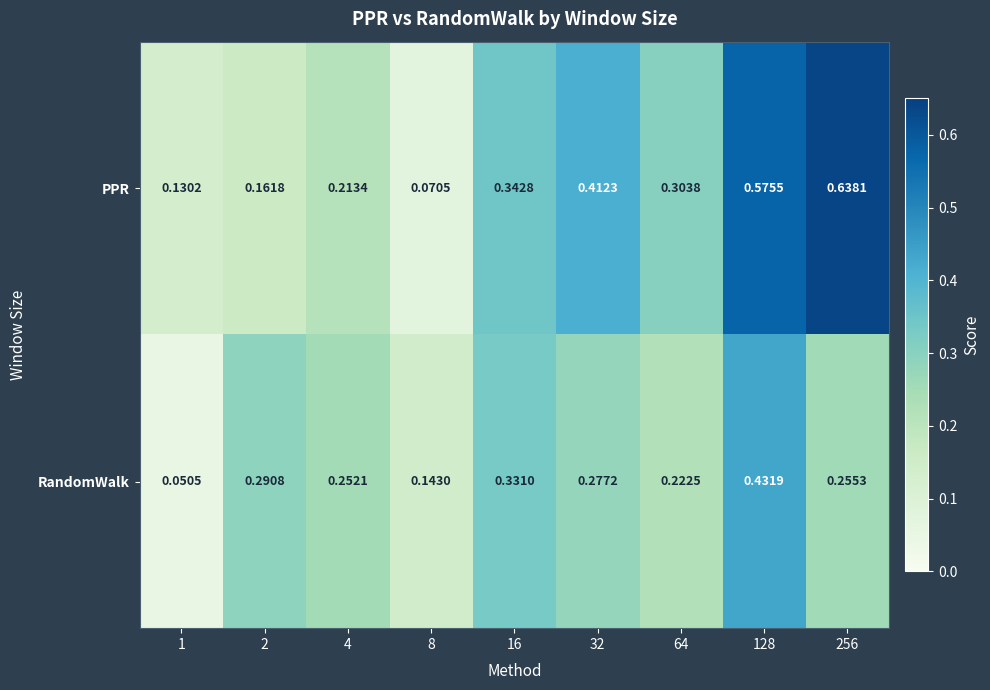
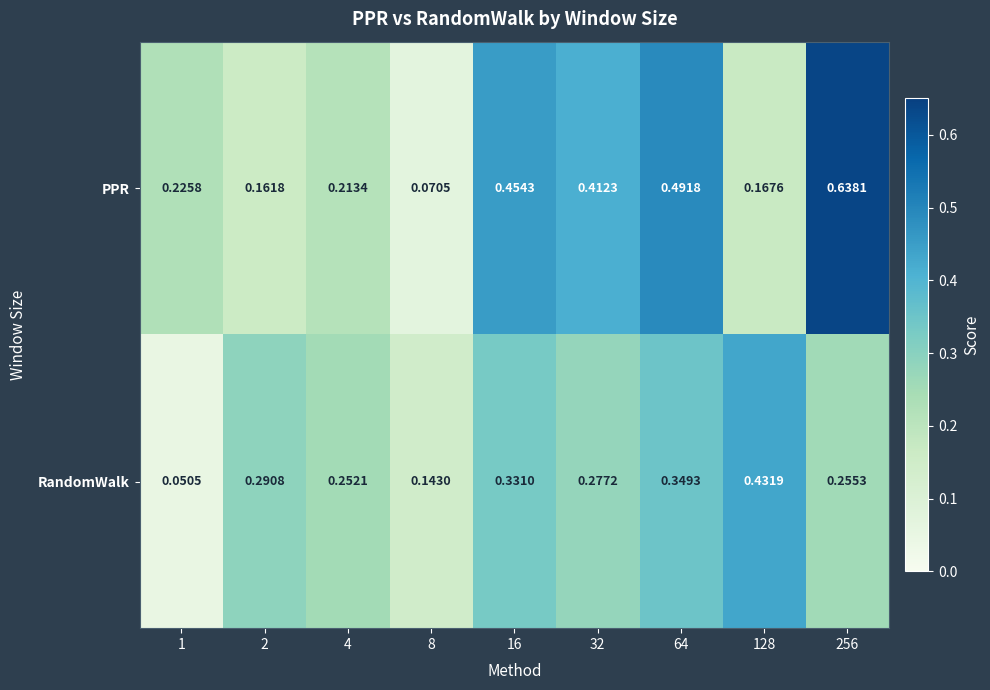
PPR, 1: 0.1302 -> 0.2258
PPR, 16: 0.3428 -> 0.4543
PPR, 64: 0.3038 -> 0.4918
PPR, 128: 0.5755 -> 0.1676
RandomWalk, 64: 0.2225 -> 0.3493
